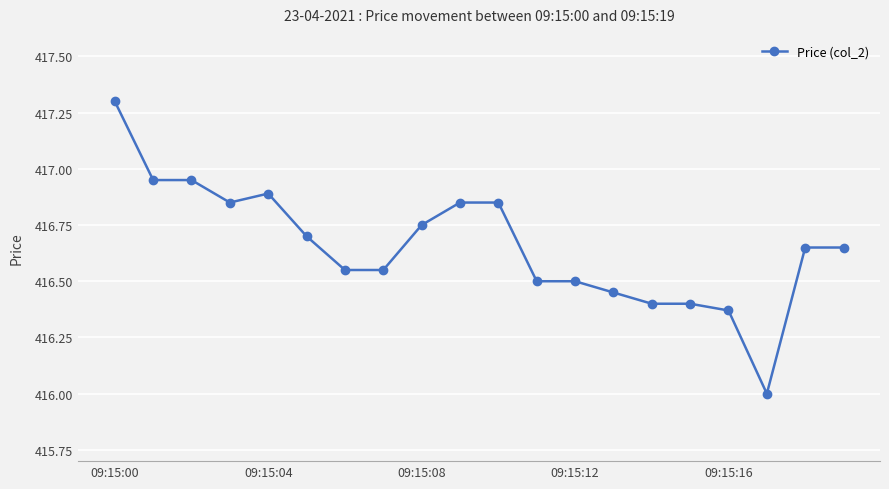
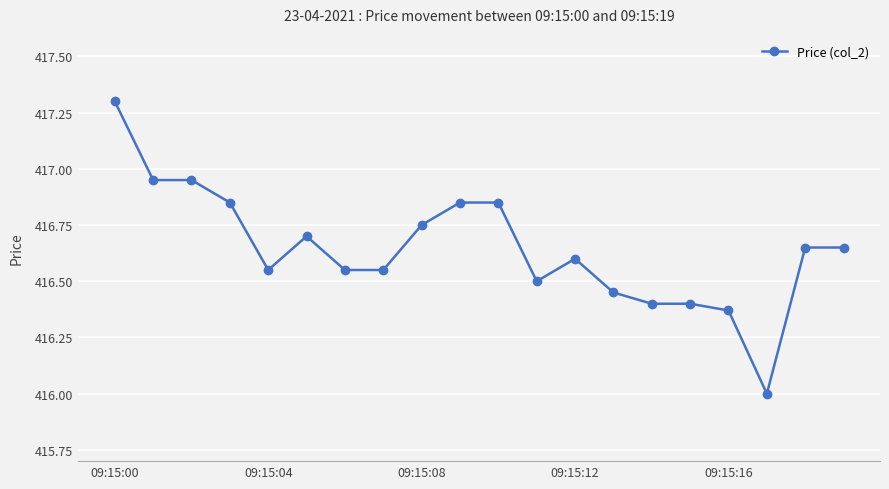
09:15:04: 416.89 -> 416.55
09:15:12: 416.5 -> 416.6
